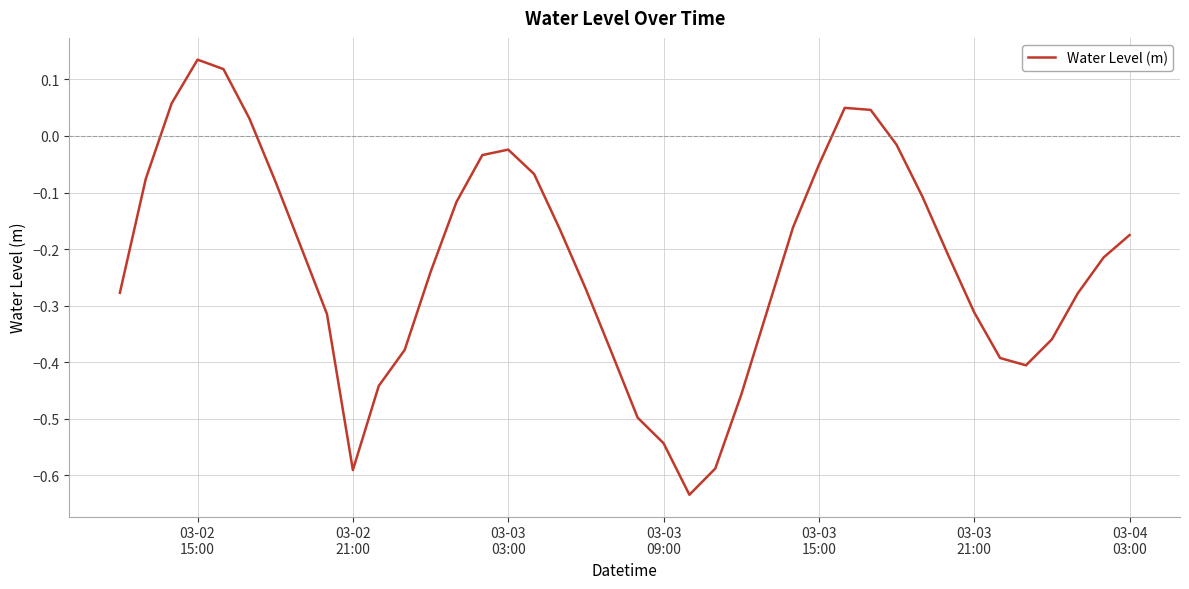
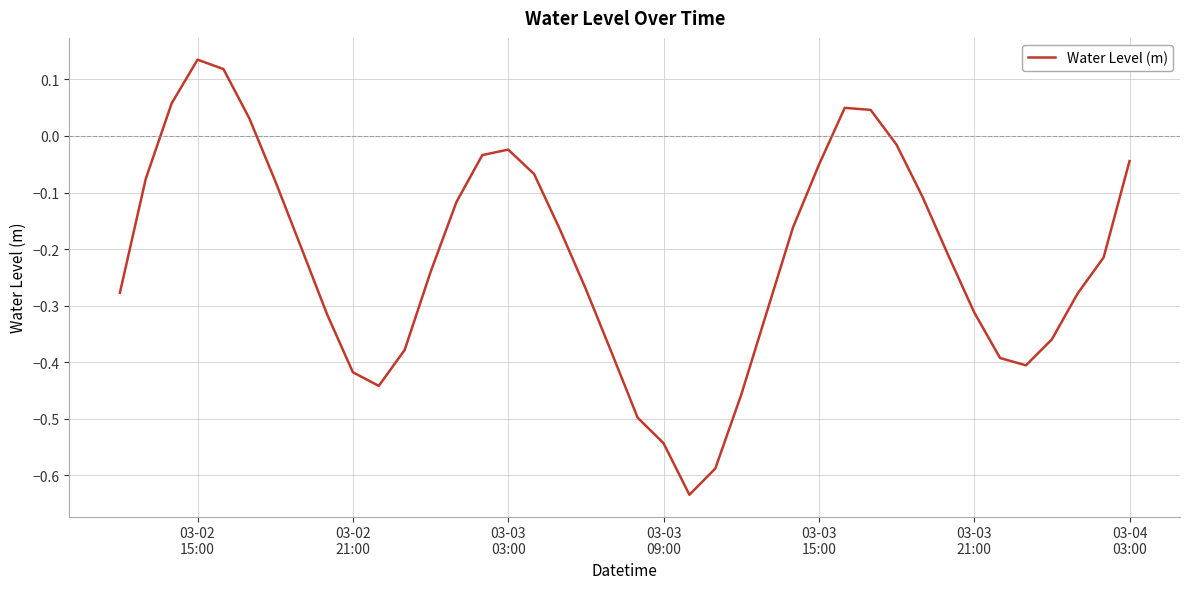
03-02 21:00: -0.59 -> -0.42
03-04 03:00: -0.18 -> -0.04
